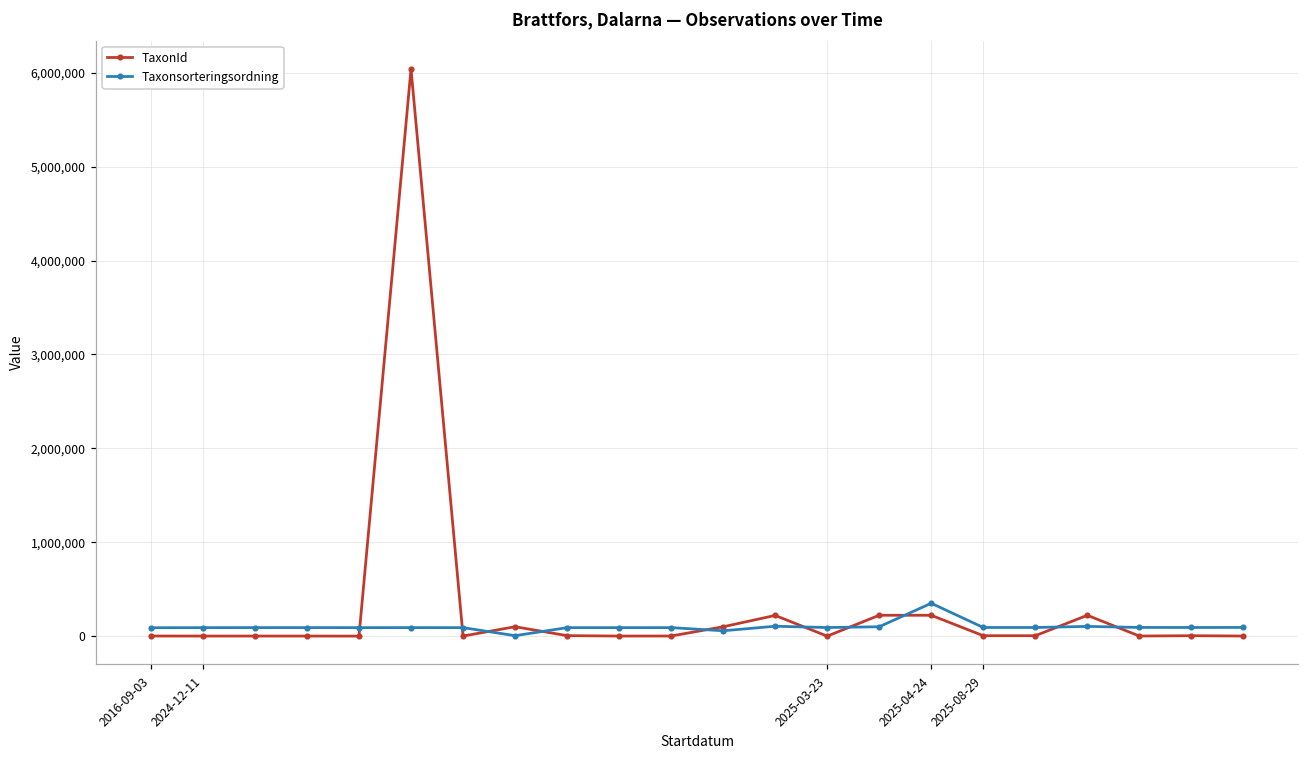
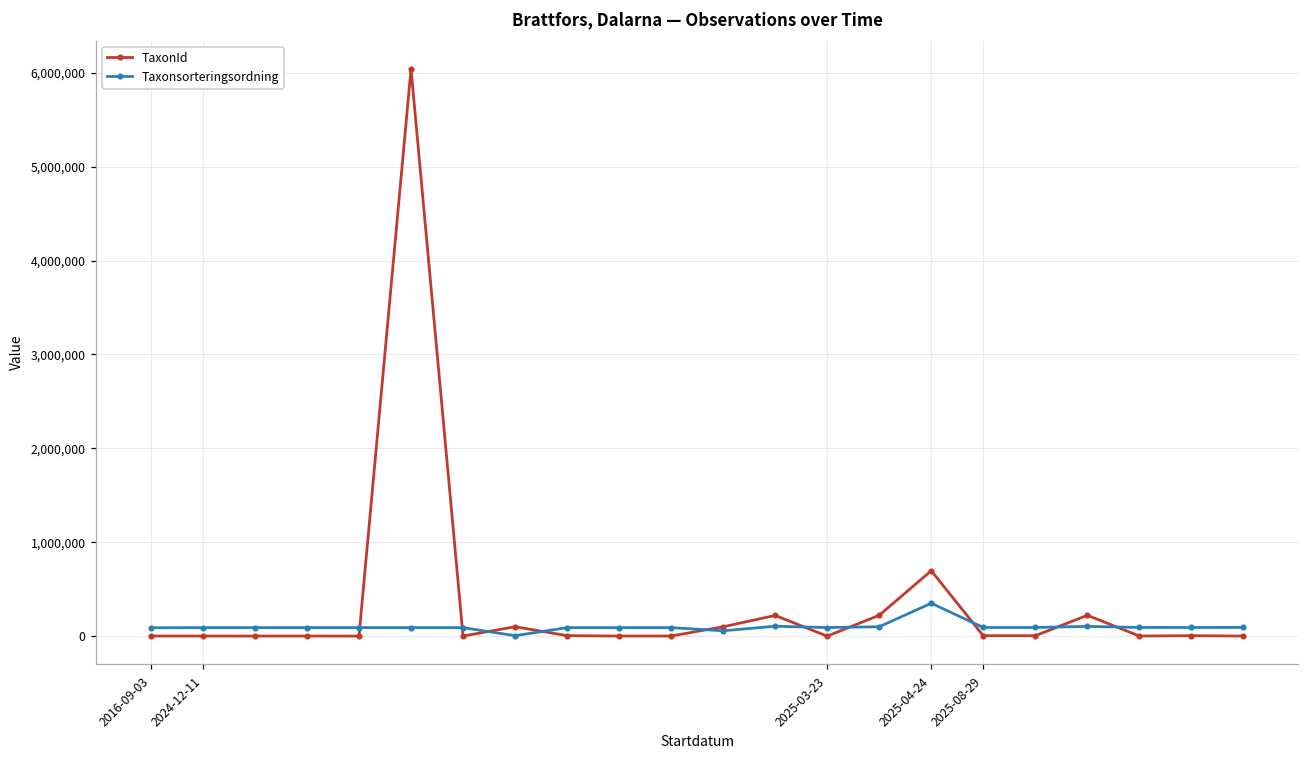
TaxonId, 2025-04-24: 200,000 -> 700,000
